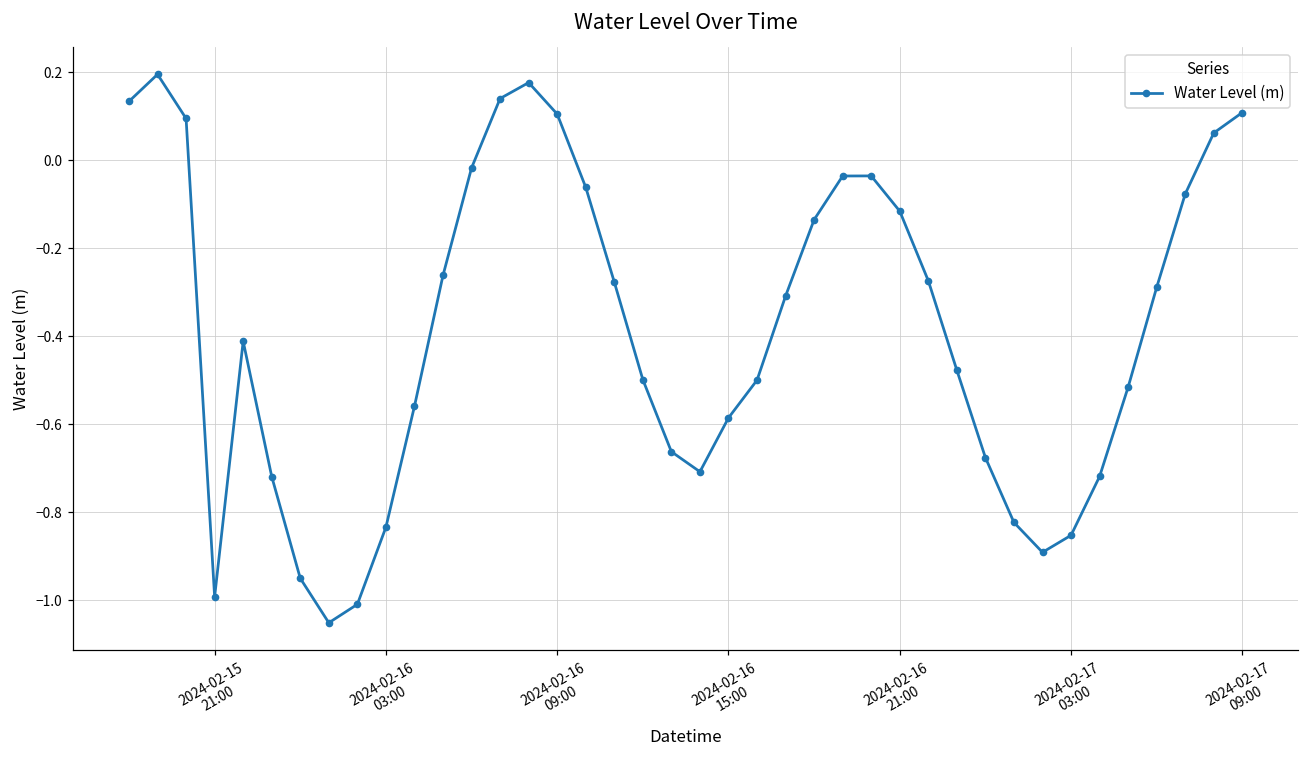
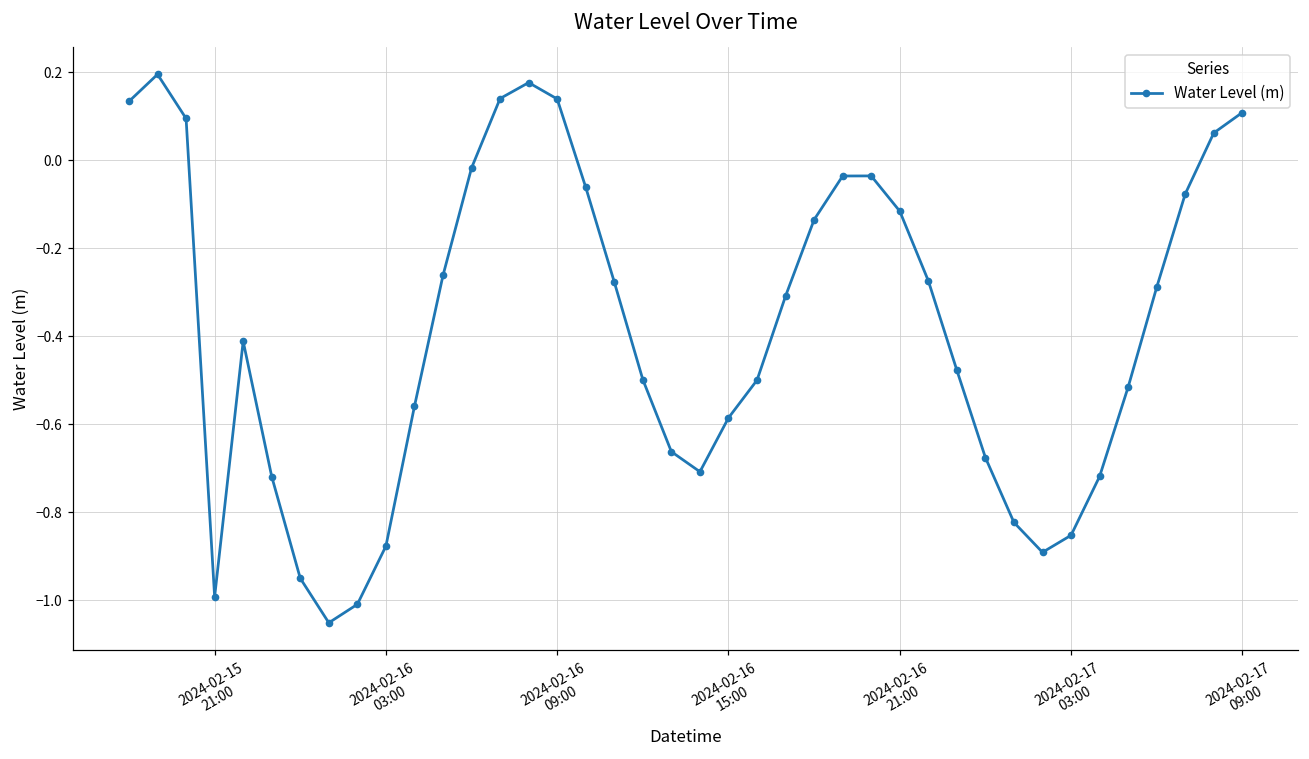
2024-02-16 03:00: -0.83 -> -0.88
2024-02-16 09:00: 0.10 -> 0.14
